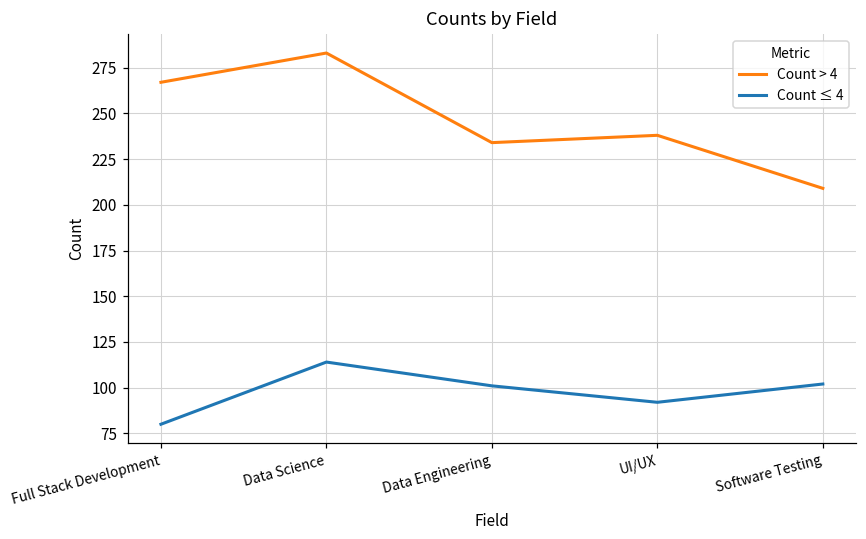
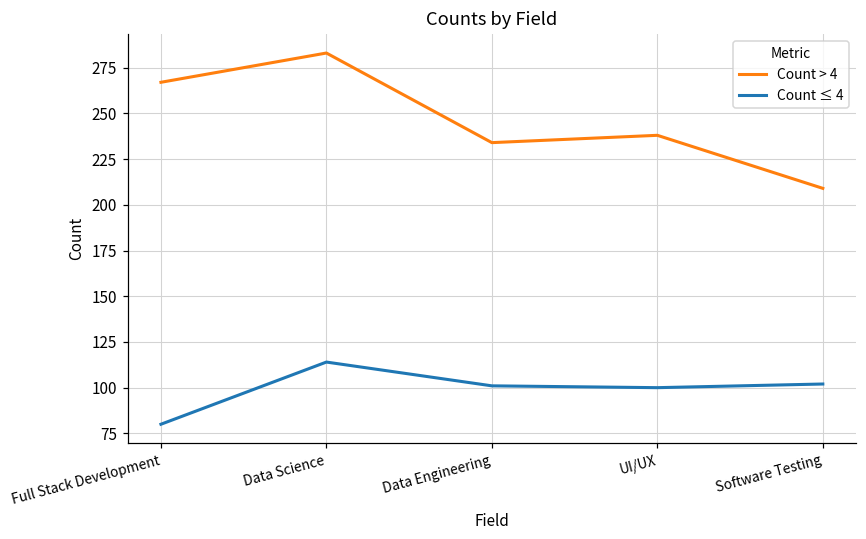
Count ≤ 4, UI/UX: 92 -> 100
